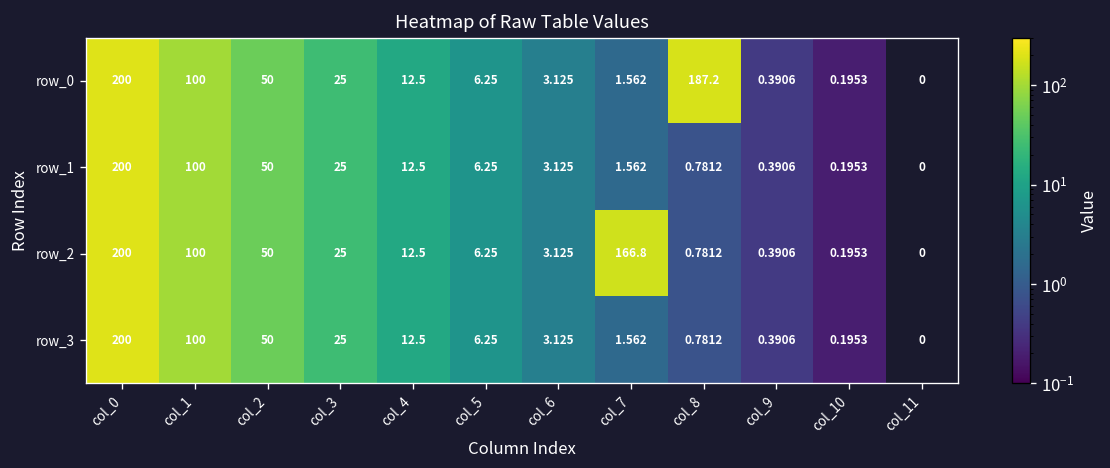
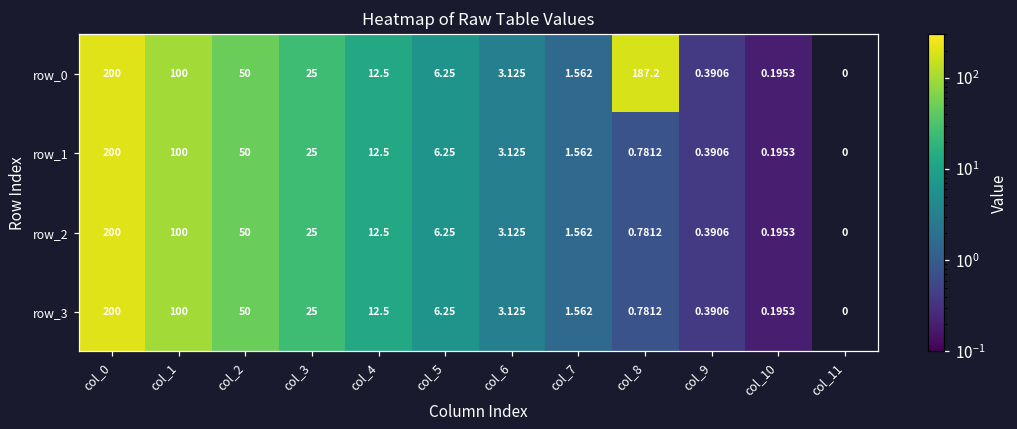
row_2, col_7: 166.8 -> 1.562
